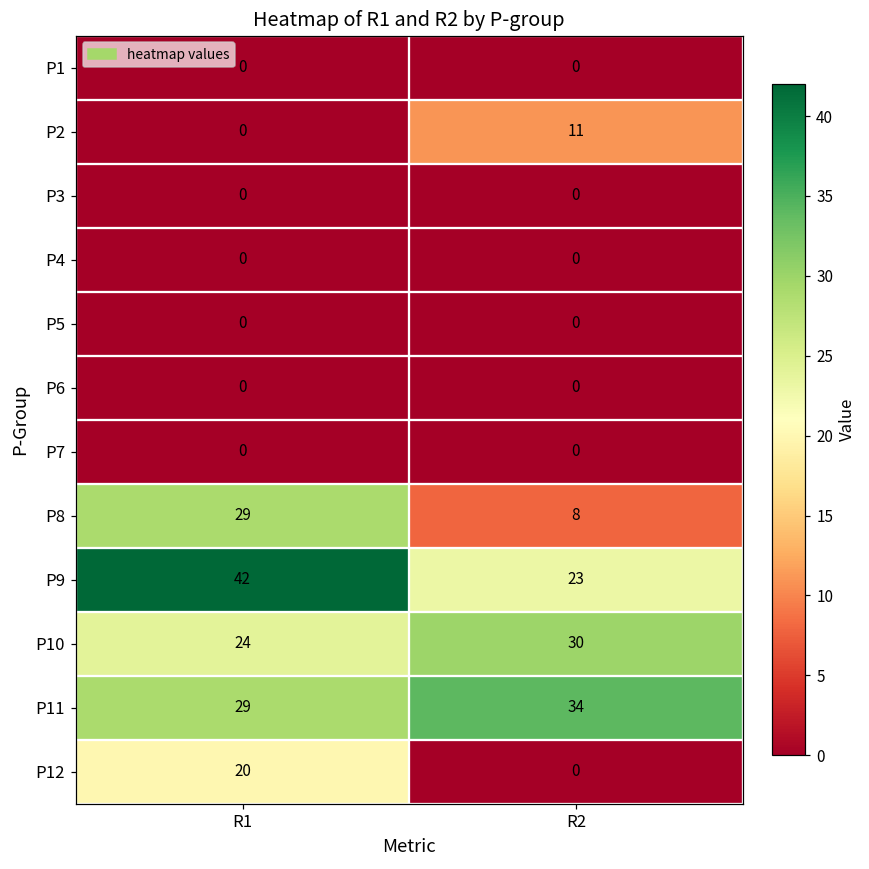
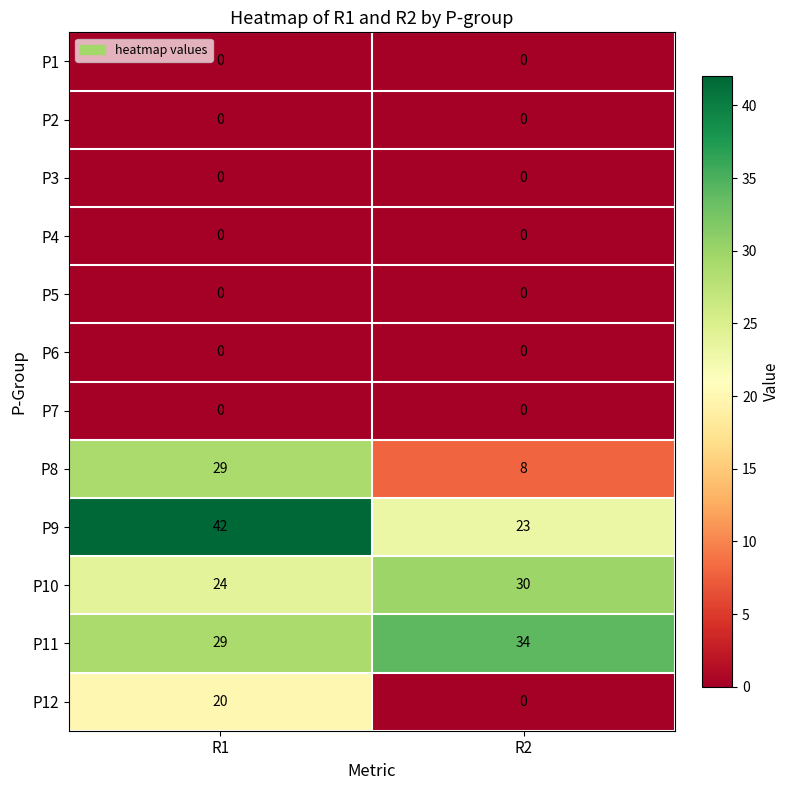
P2, R2: 11 -> 0
